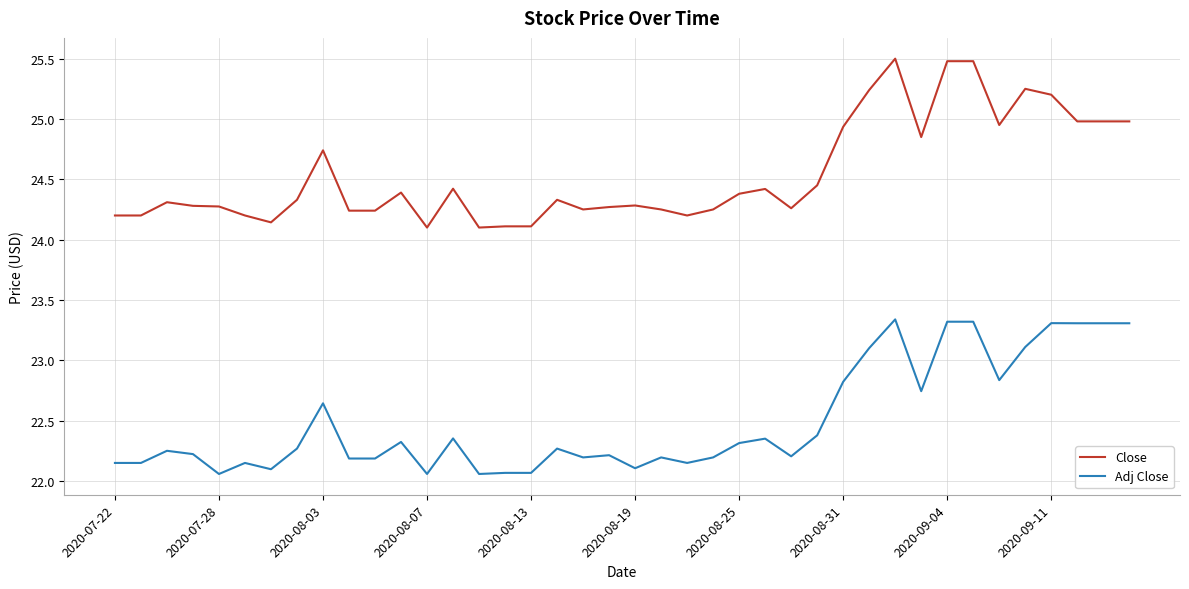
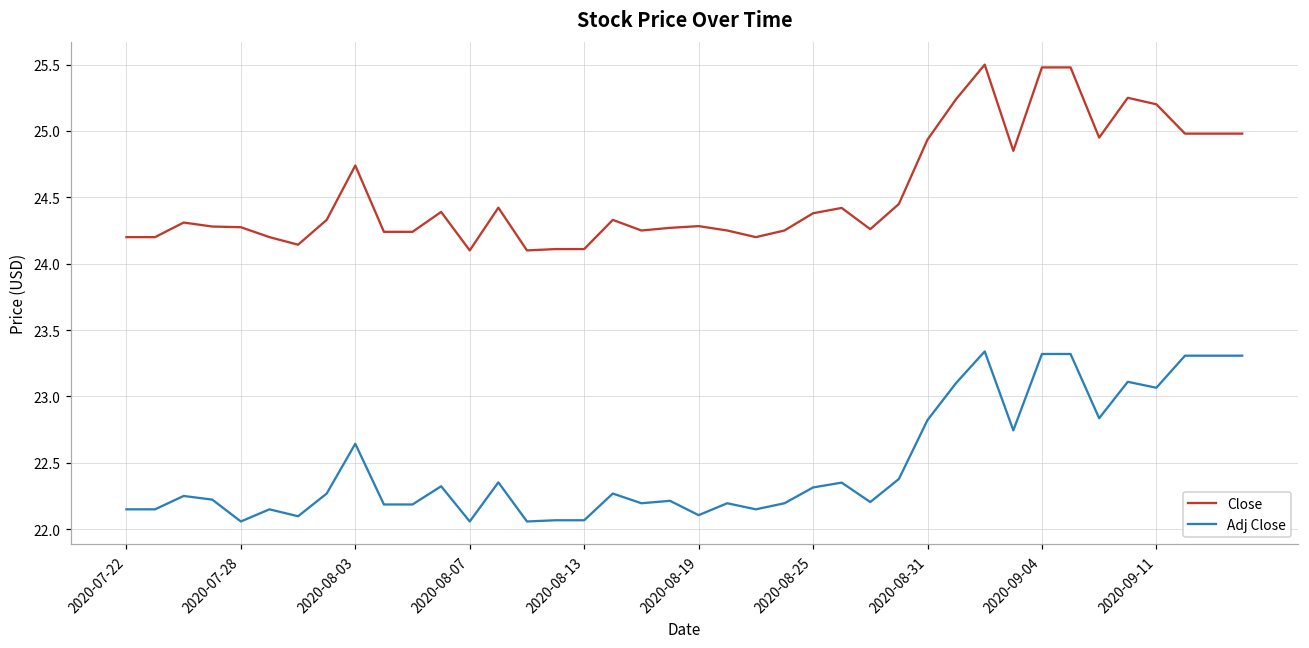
Adj Close, 2020-09-11: 23.31 -> 23.07
